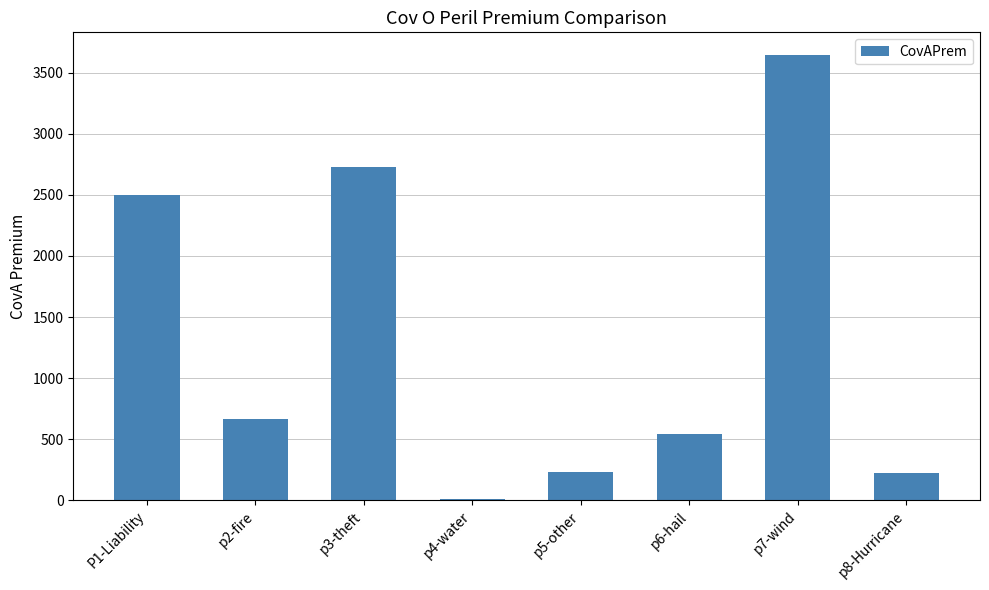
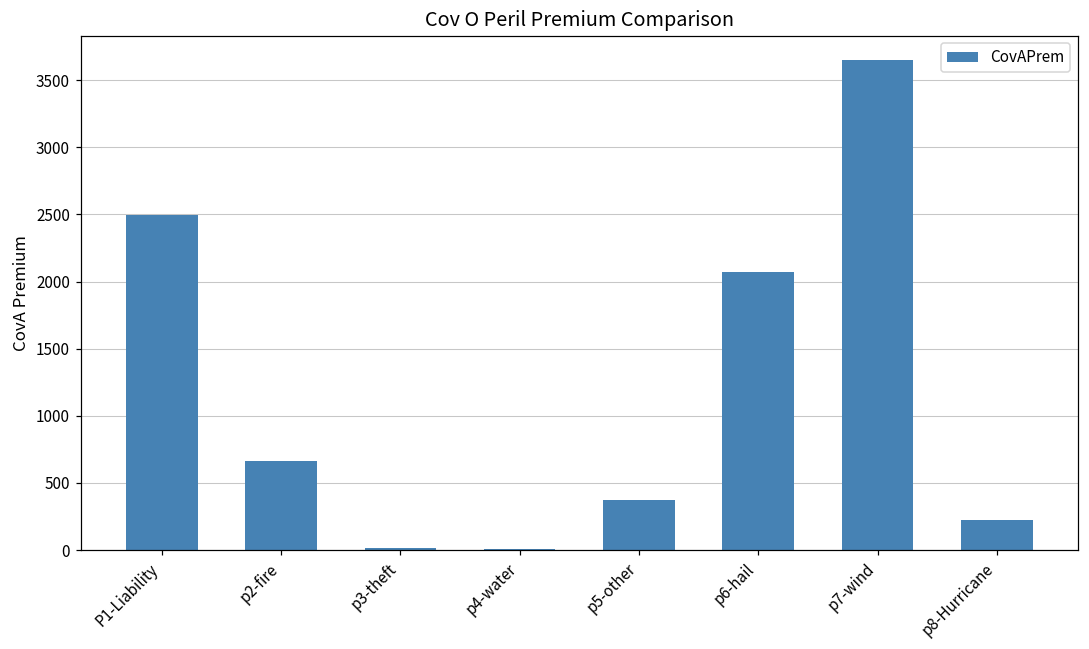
p3-theft: 2730 -> 20
p5-other: 230 -> 370
p6-hail: 540 -> 2070
